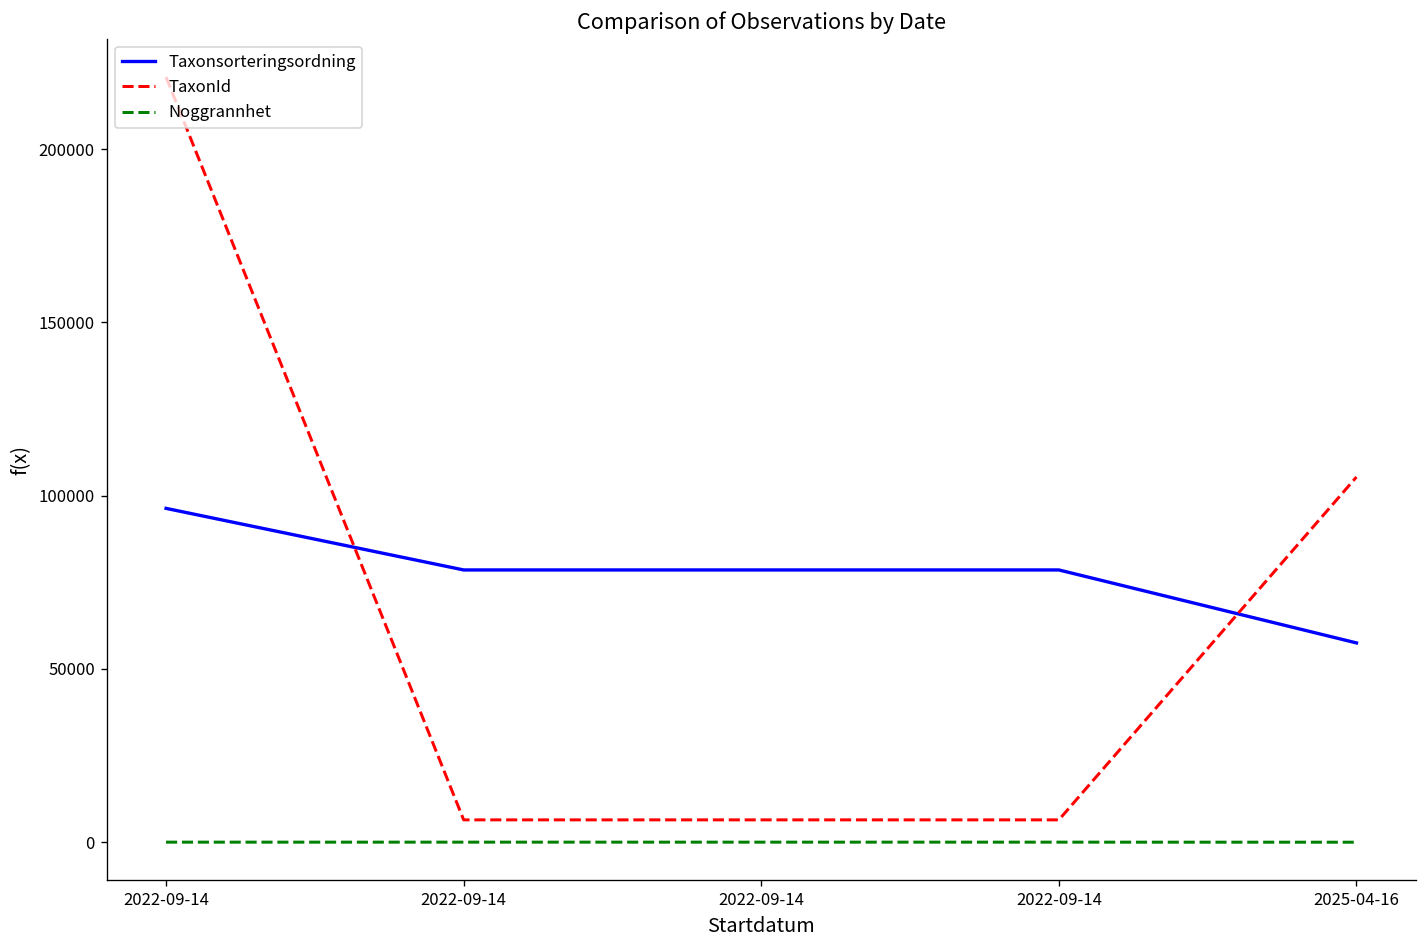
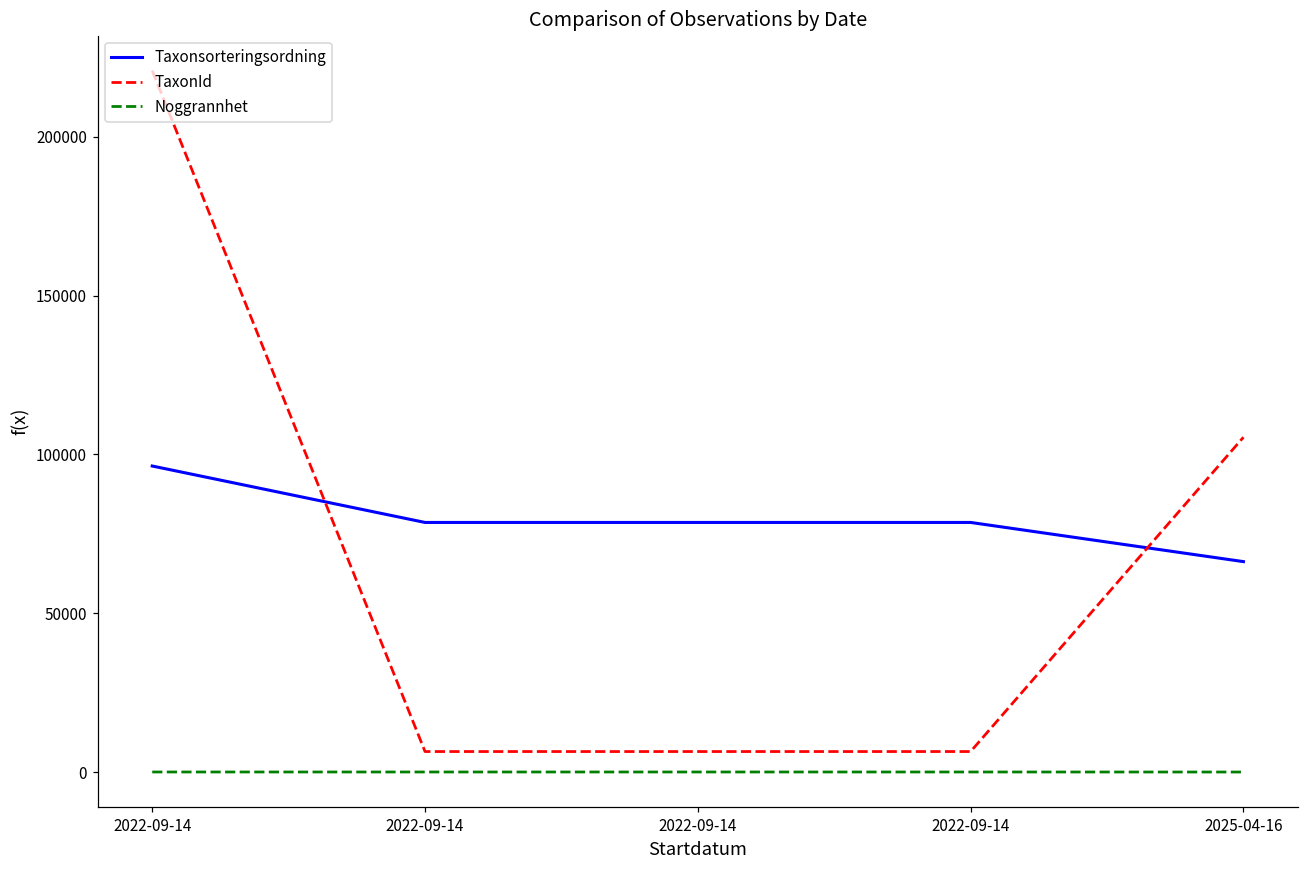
Taxonsorteringsordning, 2025-04-16: 58000 -> 66000
